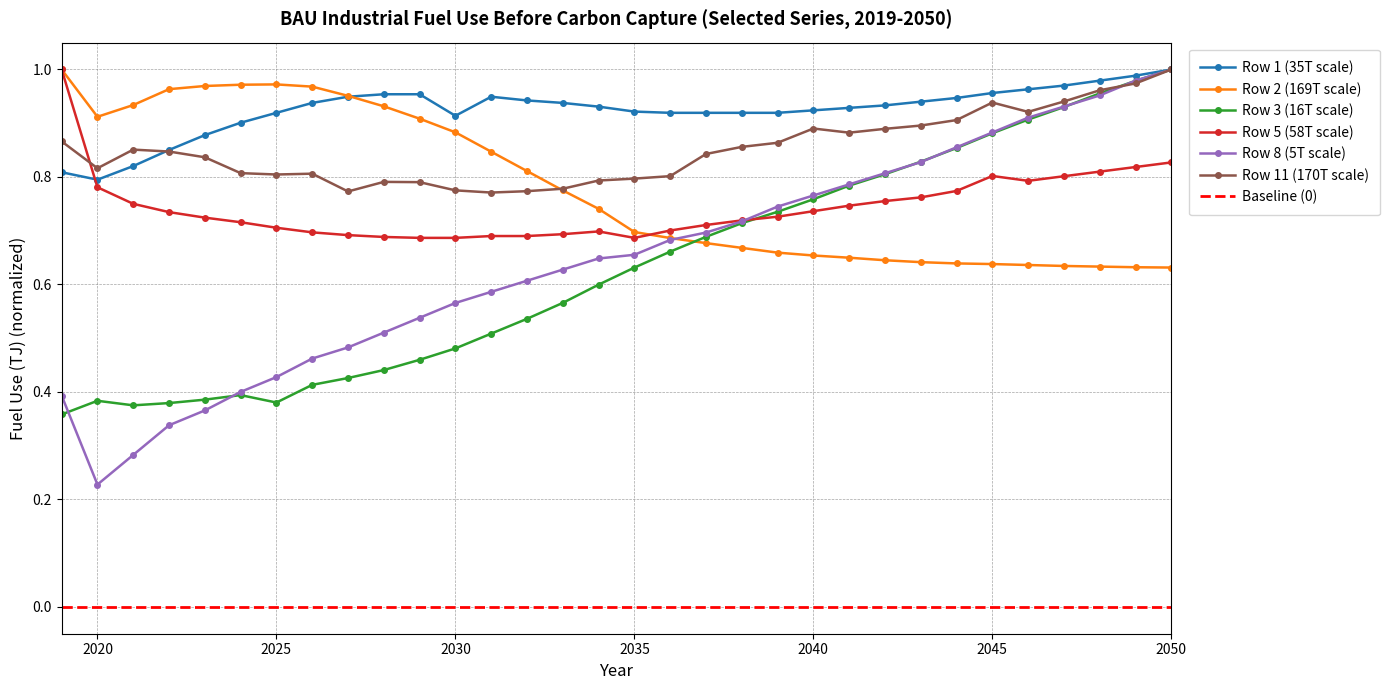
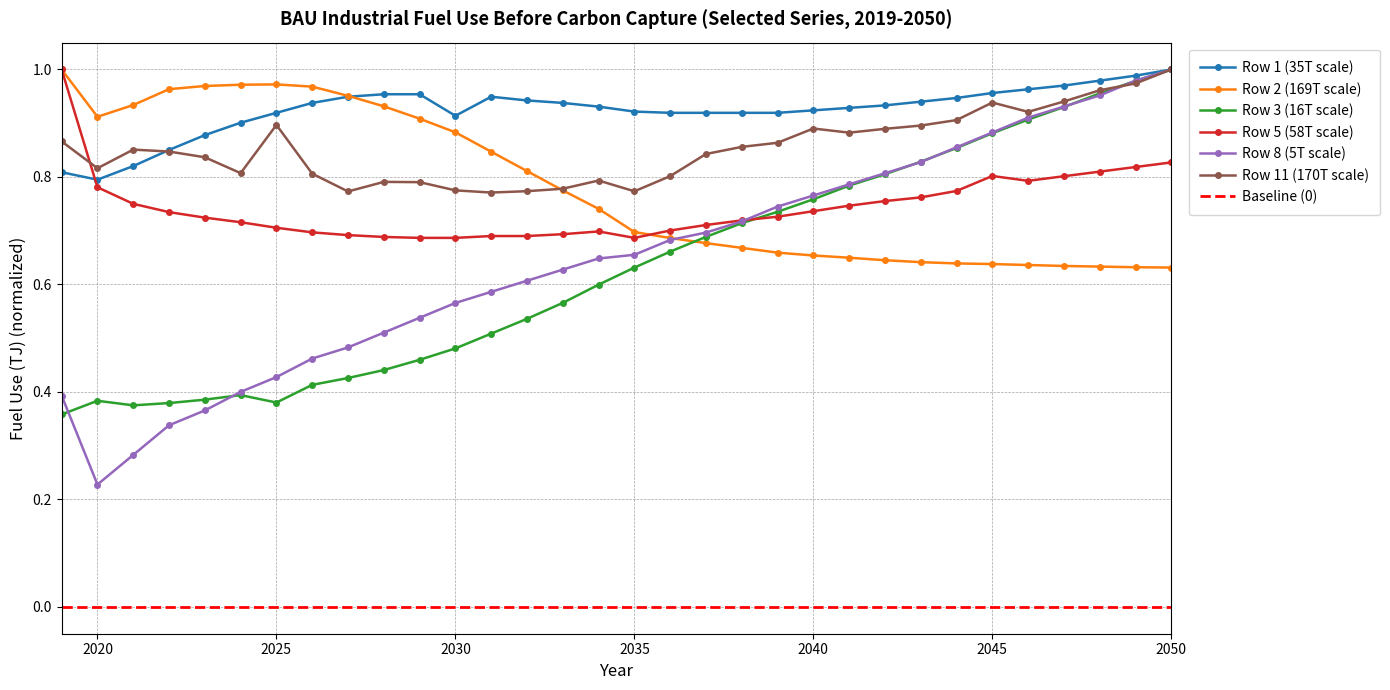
Row 11 (170T scale), 2025: 0.80 -> 0.90
Row 11 (170T scale), 2035: 0.80 -> 0.77
